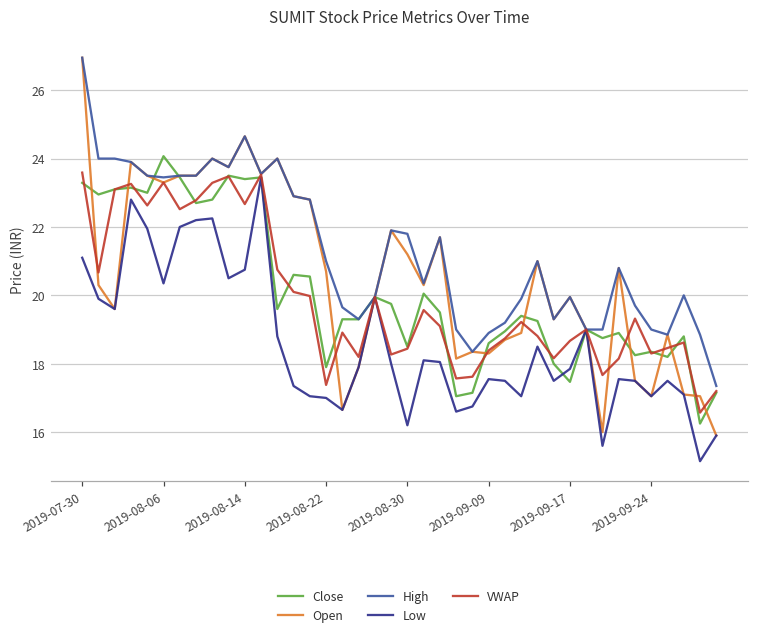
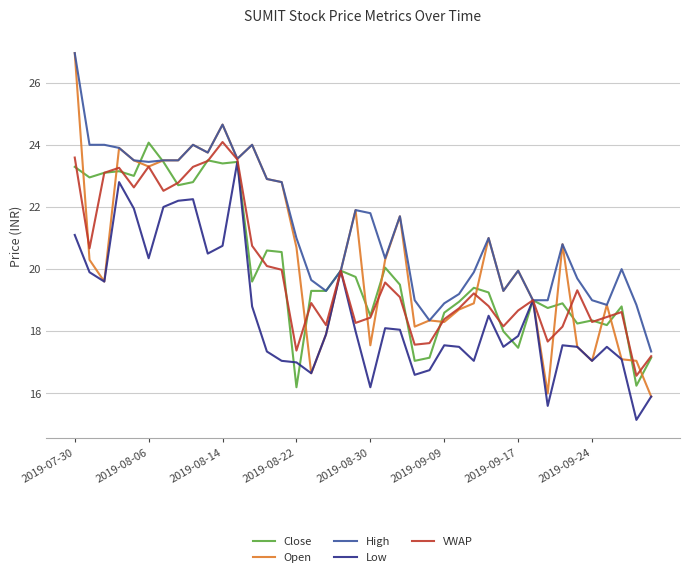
VWAP, 2019-08-14: 22.7 -> 24.1
Close, 2019-08-22: 17.9 -> 16.2
Open, 2019-08-30: 21.2 -> 17.6
